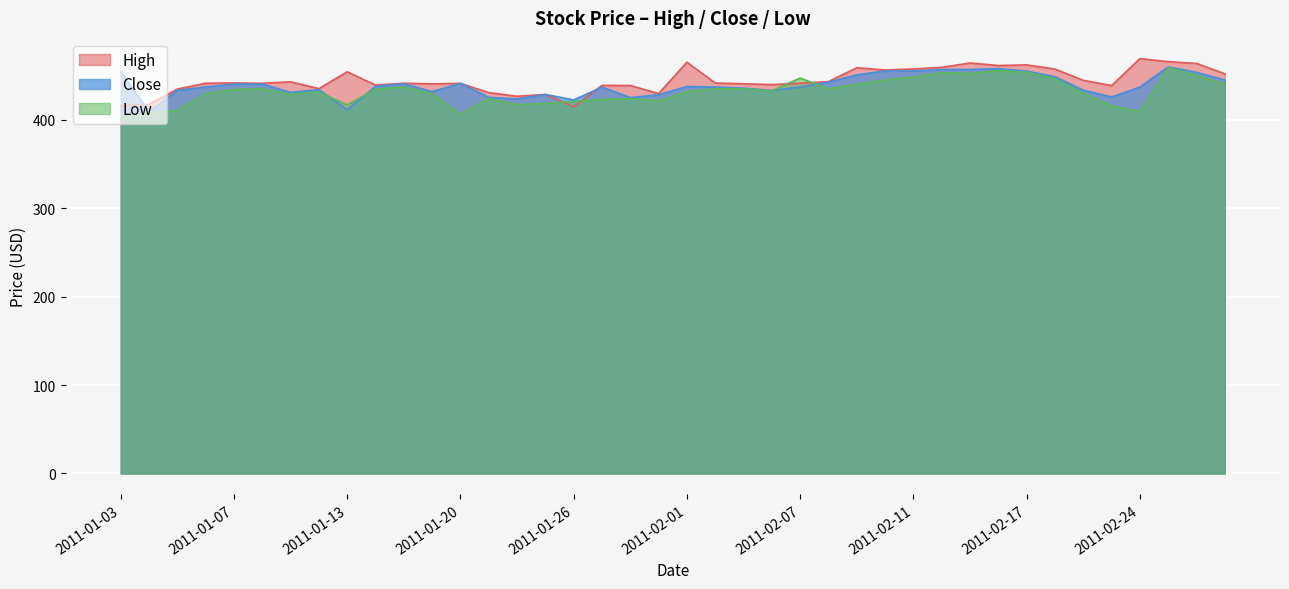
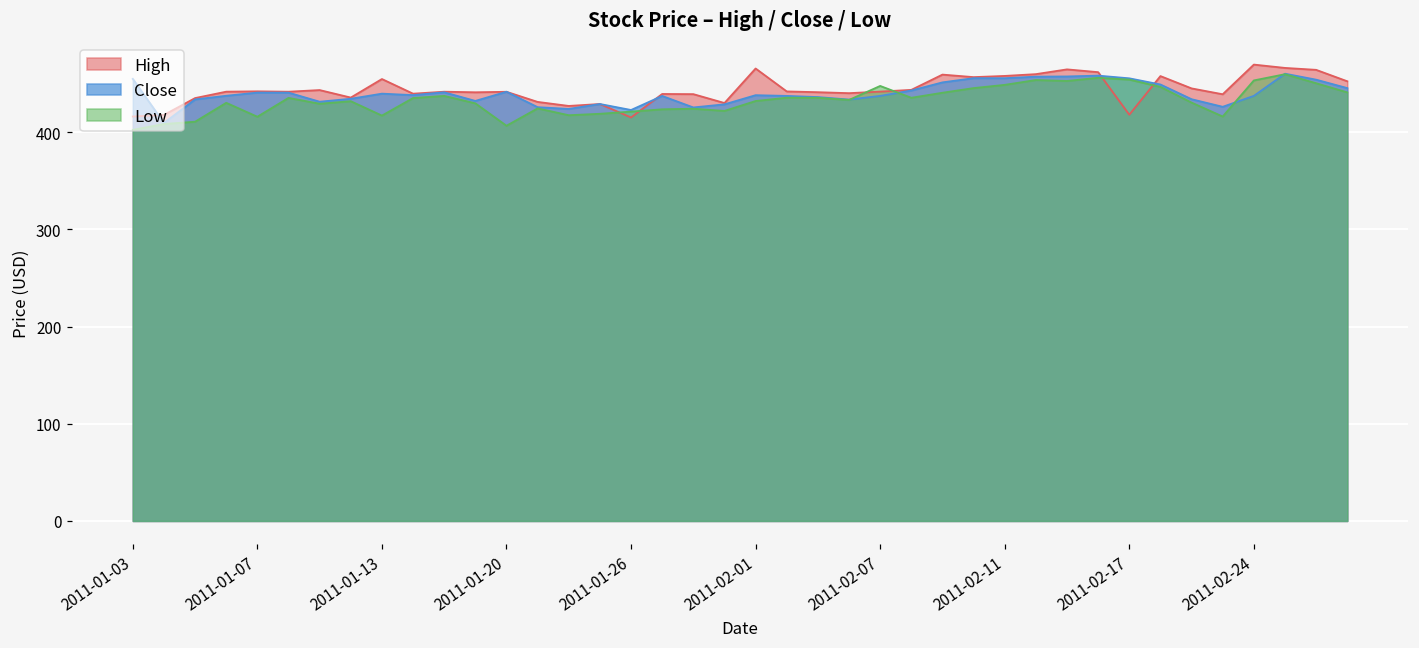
Low, 2011-01-07: 430 -> 420
Close, 2011-01-13: 410 -> 440
High, 2011-02-17: 460 -> 420
Low, 2011-02-24: 410 -> 450
